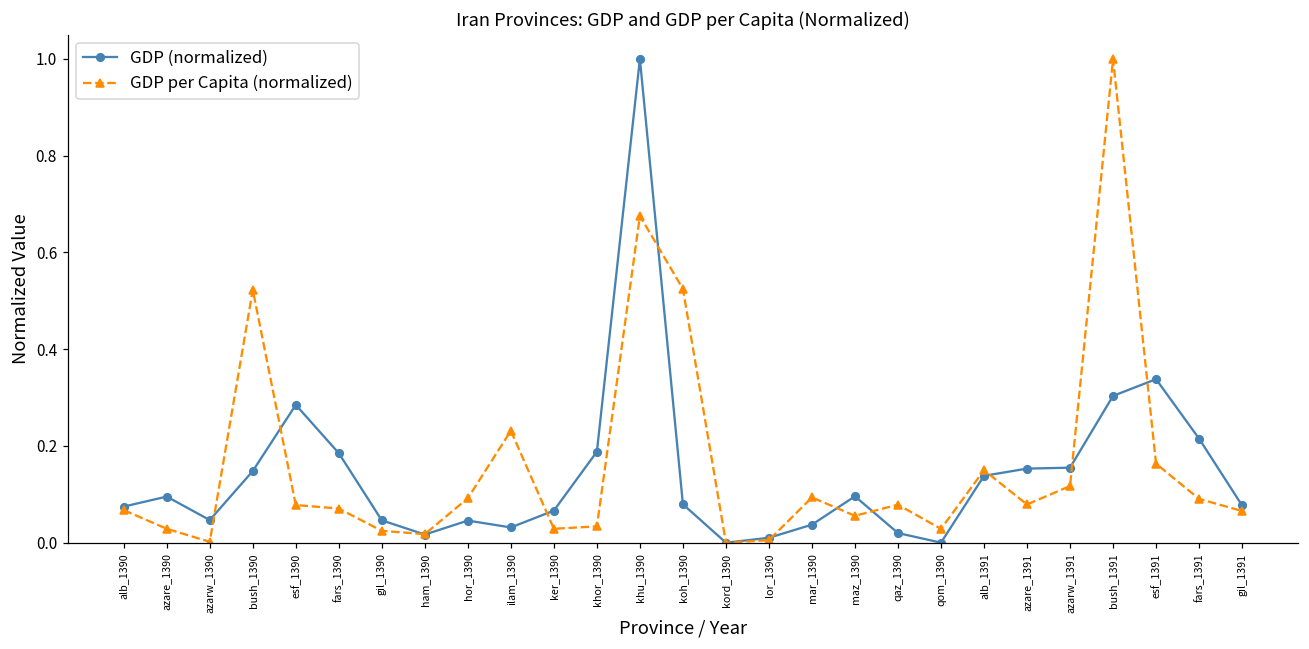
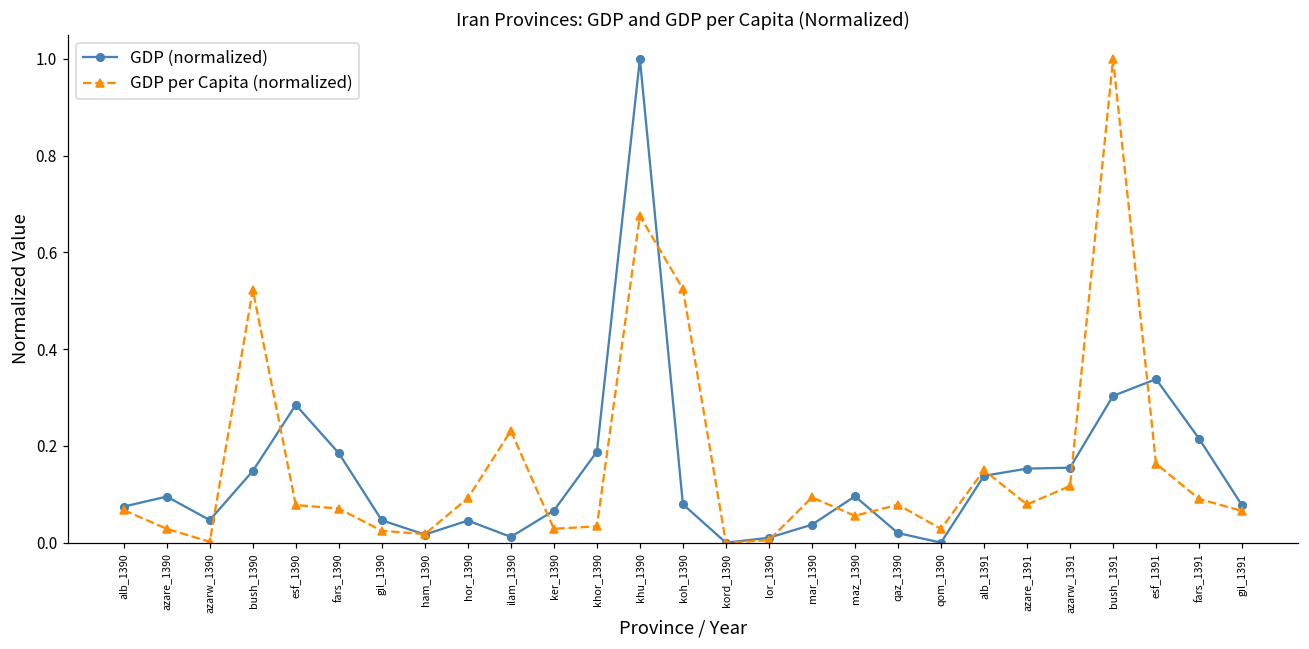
GDP (normalized), ilam_1390: 0.03 -> 0.01
